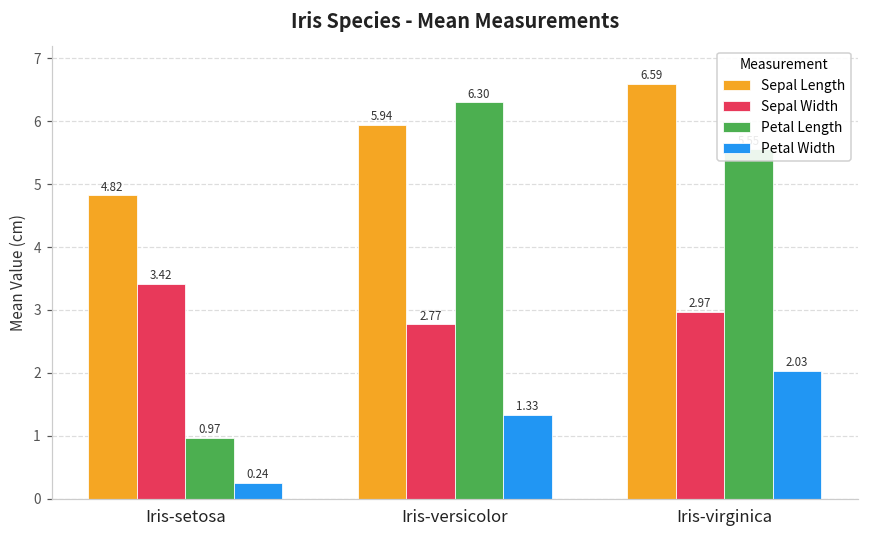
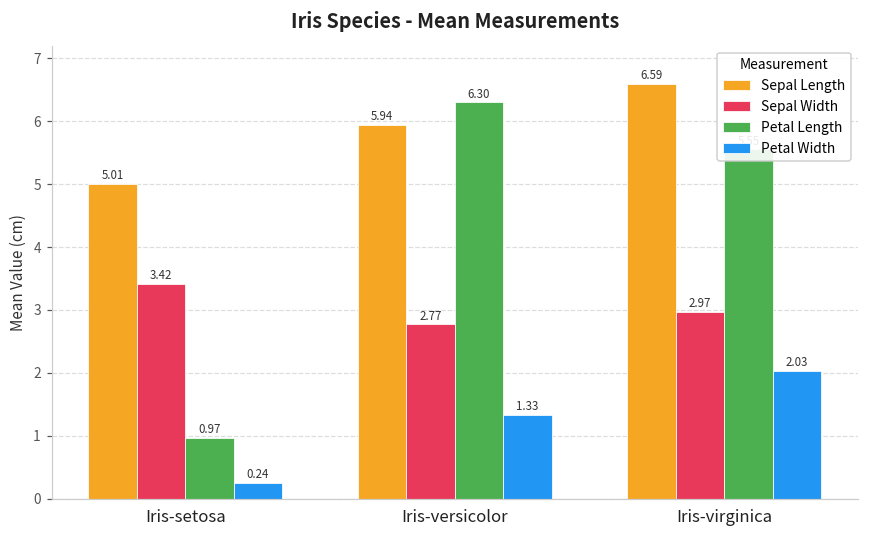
Sepal Length, Iris-setosa: 4.82 -> 5.01
